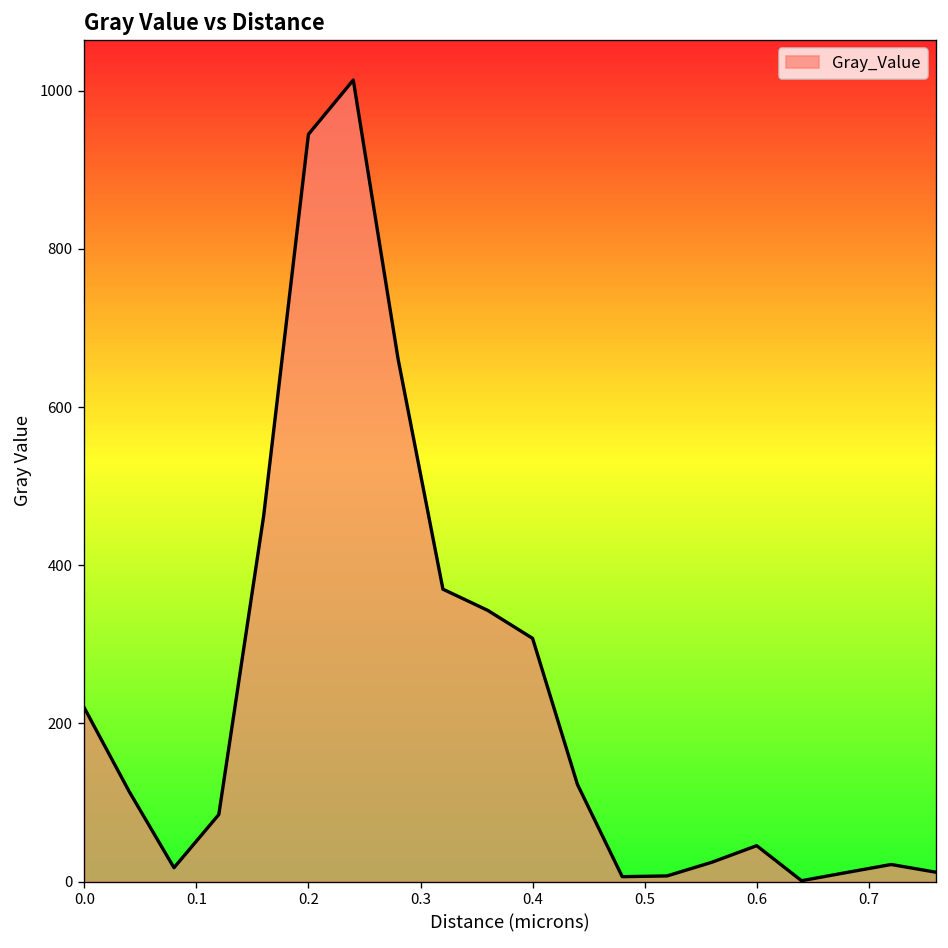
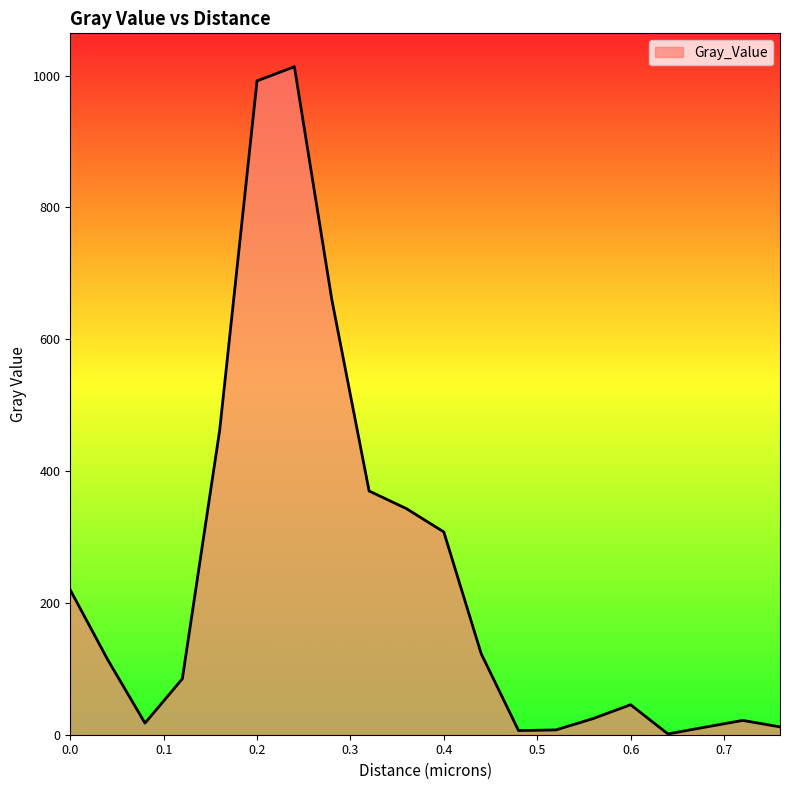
0.2: 950 -> 990
